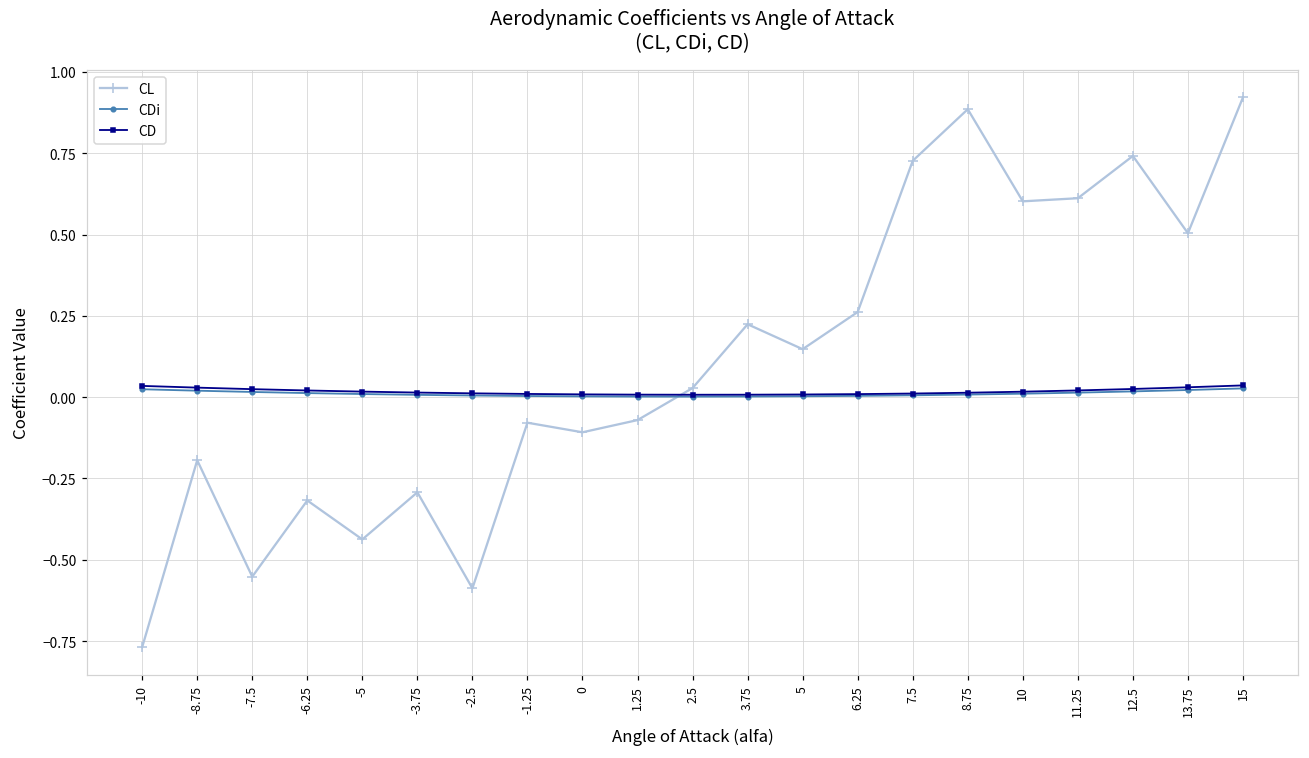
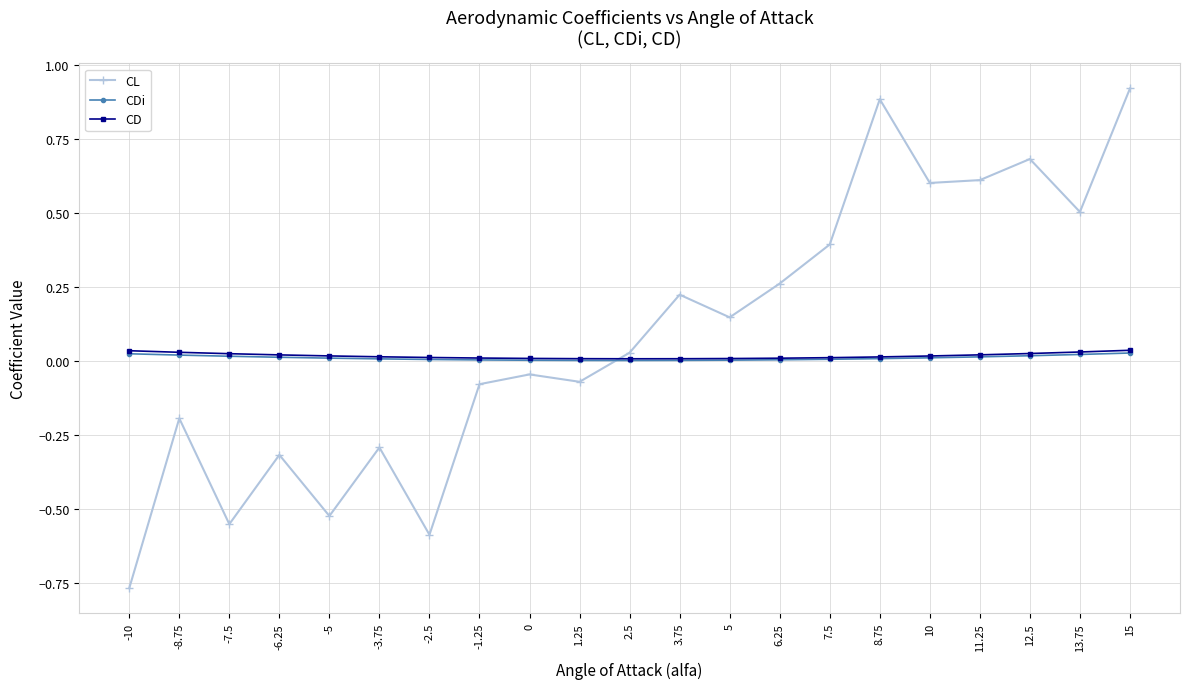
CL, -5: -0.44 -> -0.52
CL, 0: -0.11 -> -0.05
CL, 7.5: 0.73 -> 0.39
CL, 12.5: 0.74 -> 0.68
